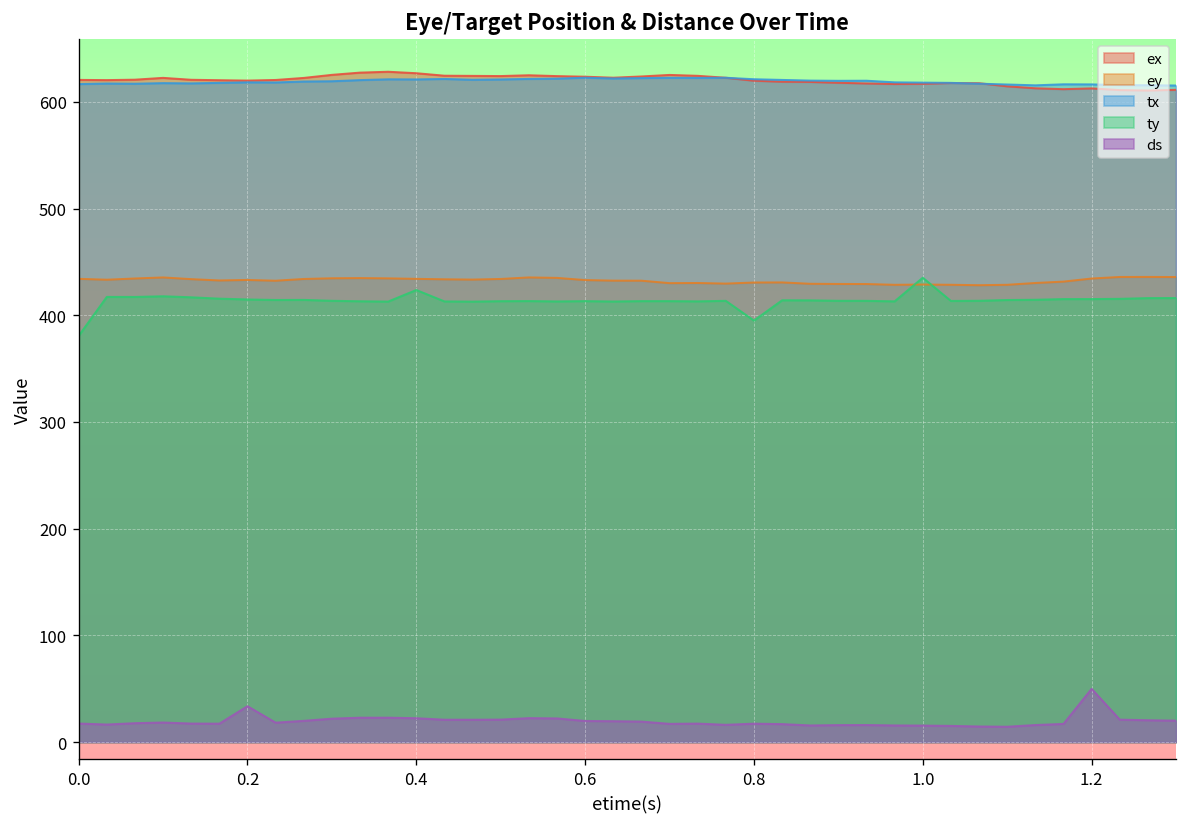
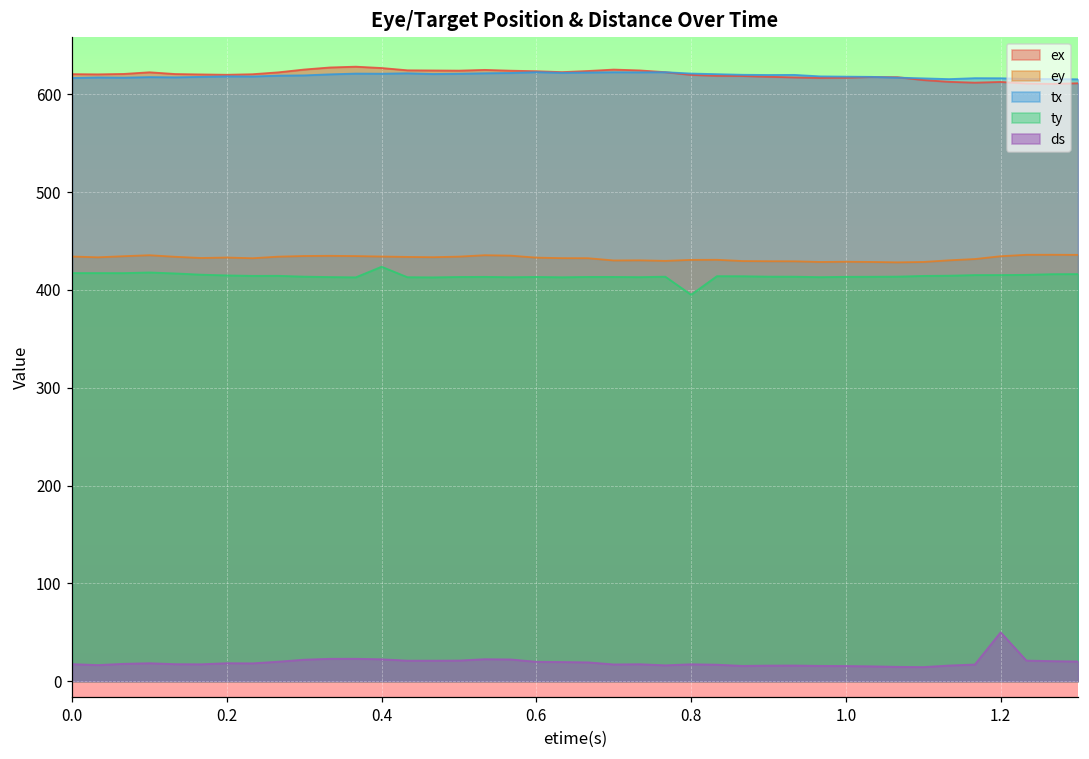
ty, 0.0: 380 -> 420
ds, 0.2: 30 -> 20
ty, 1.0: 440 -> 410
